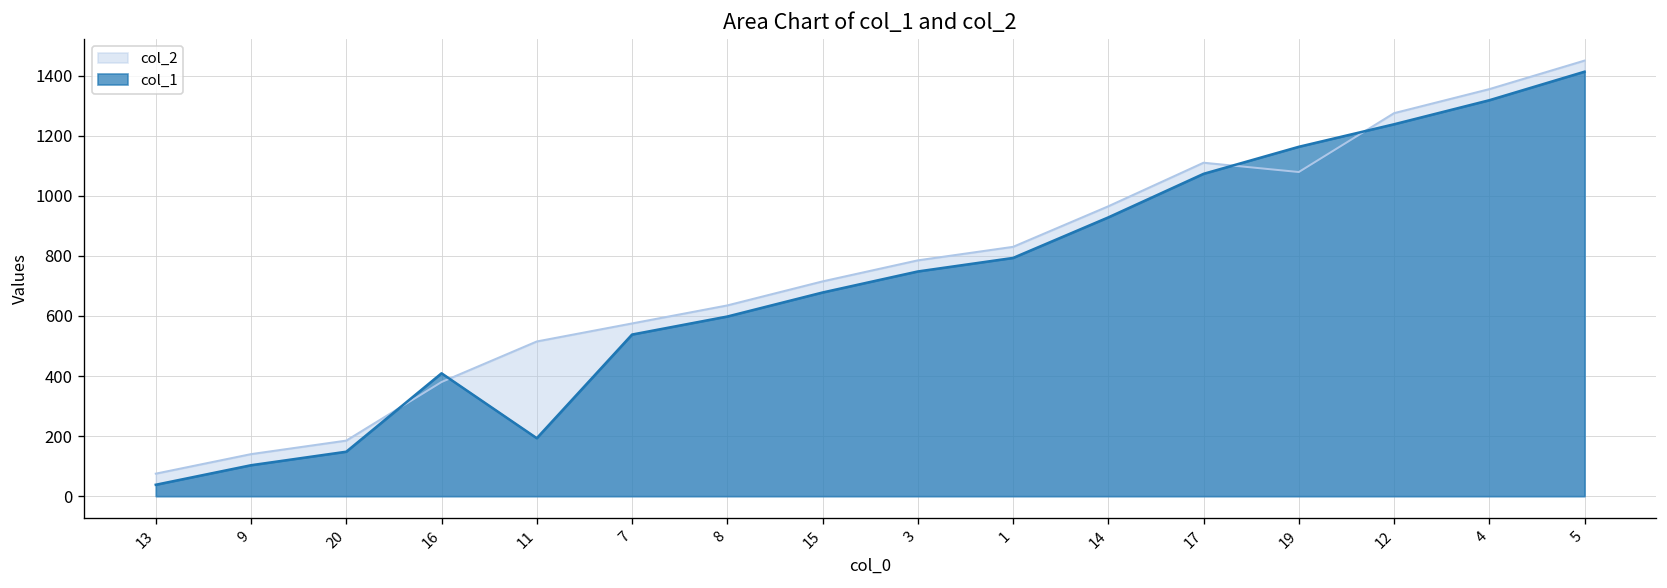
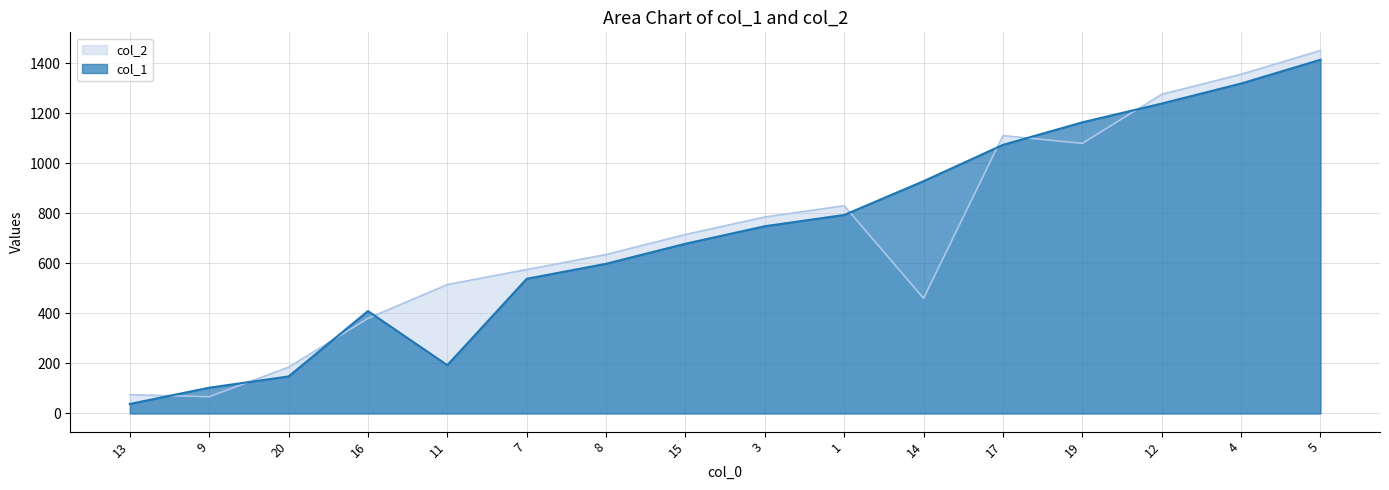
col_2, 9: 140 -> 70
col_2, 14: 970 -> 460
